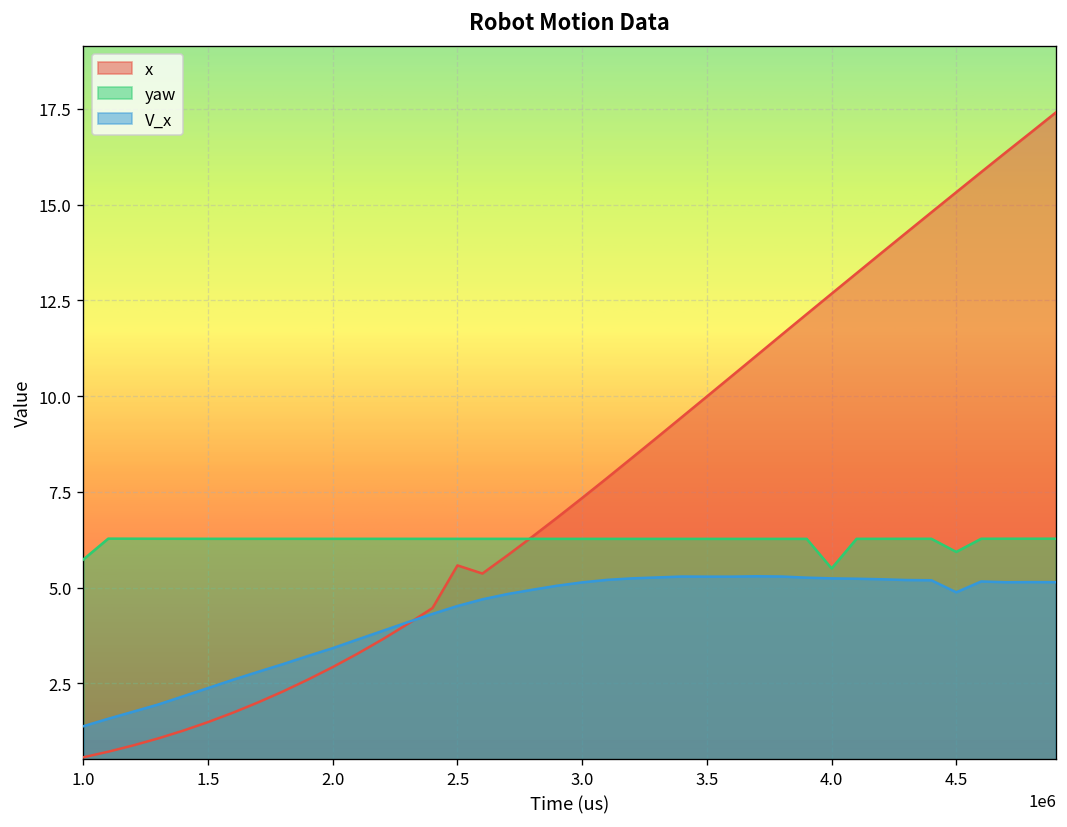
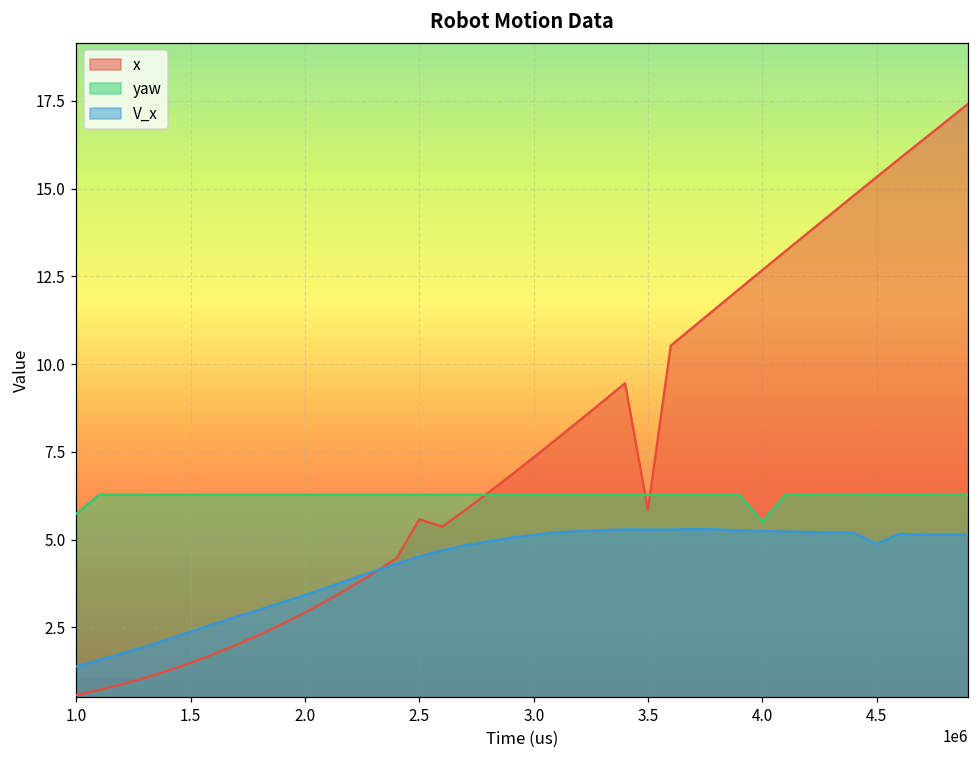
x, 3.5: 10.0 -> 5.8
yaw, 4.5: 5.9 -> 6.3
